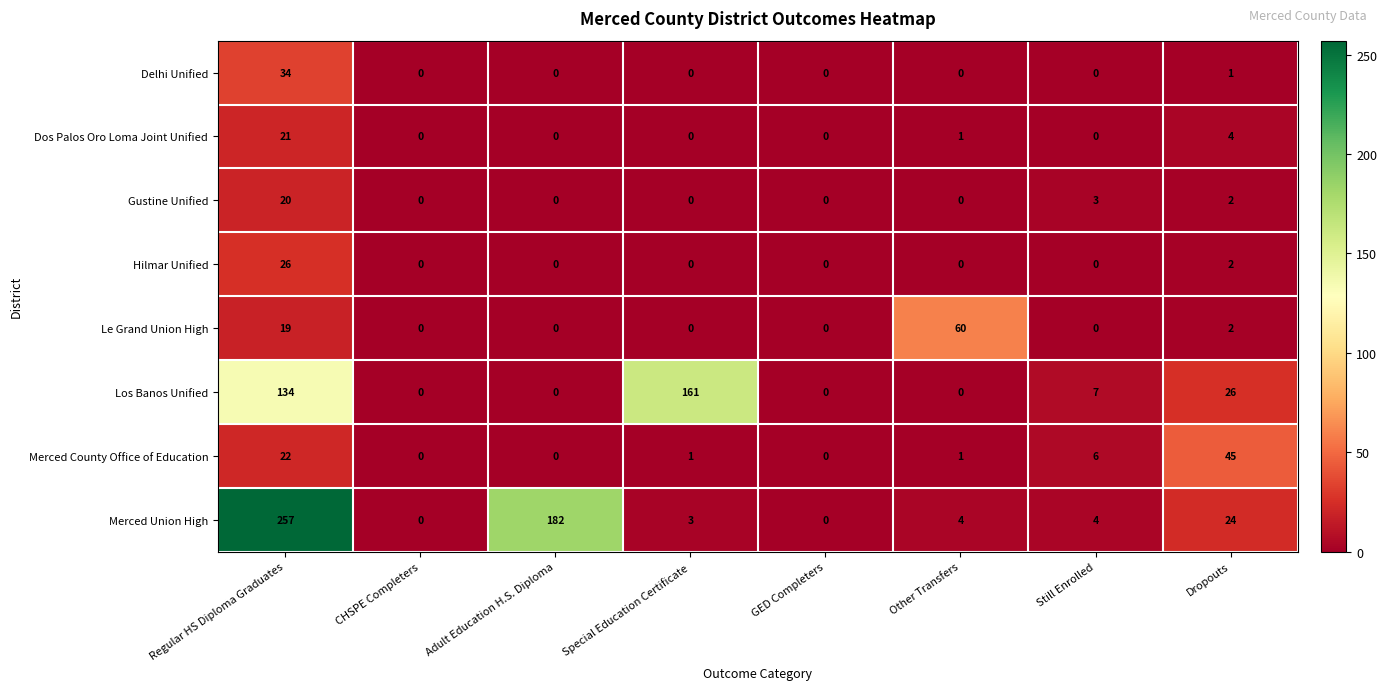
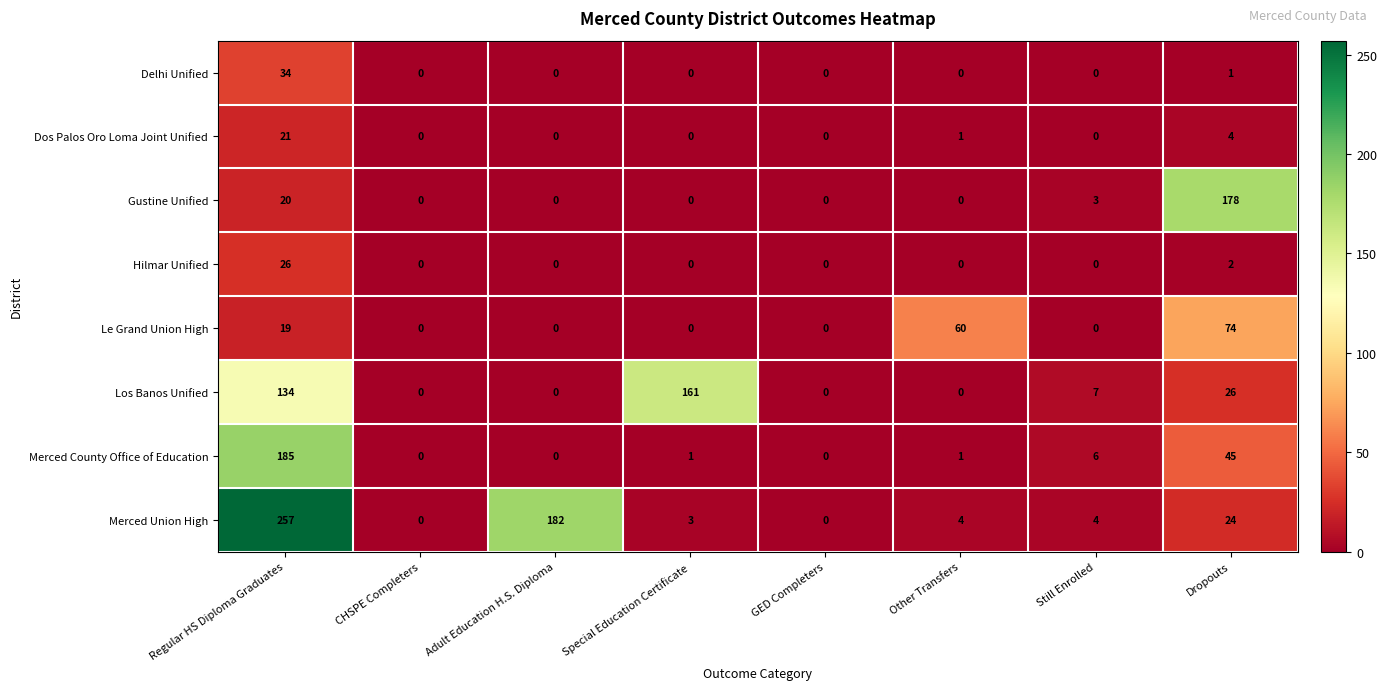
Gustine Unified, Dropouts: 2 -> 178
Le Grand Union High, Dropouts: 2 -> 74
Merced County Office of Education, Regular HS Diploma Graduates: 22 -> 185
